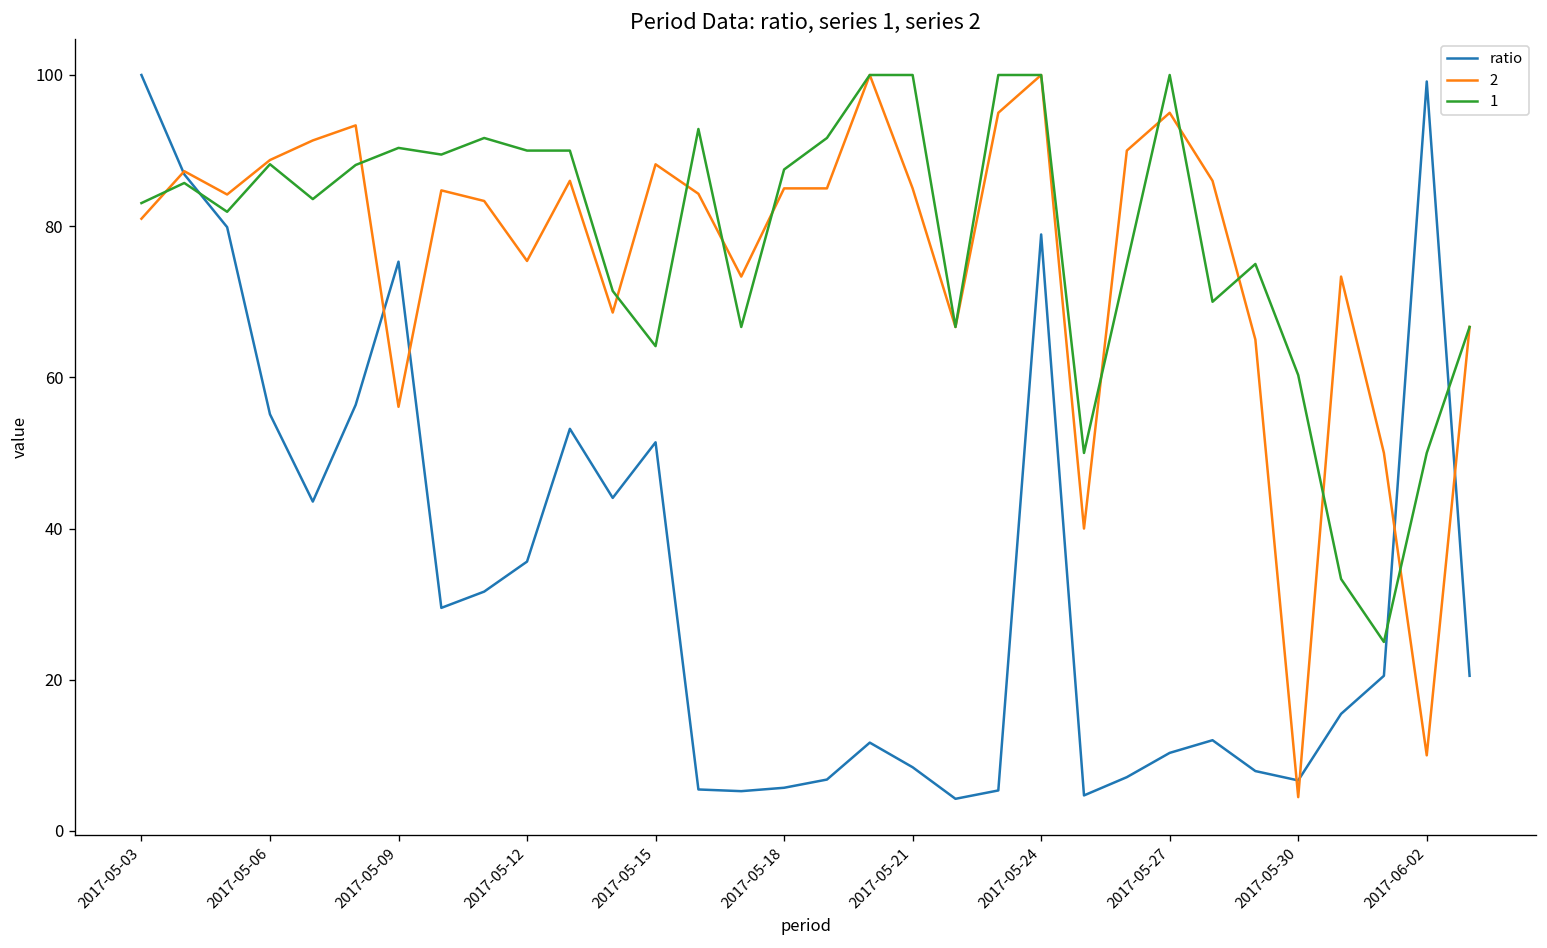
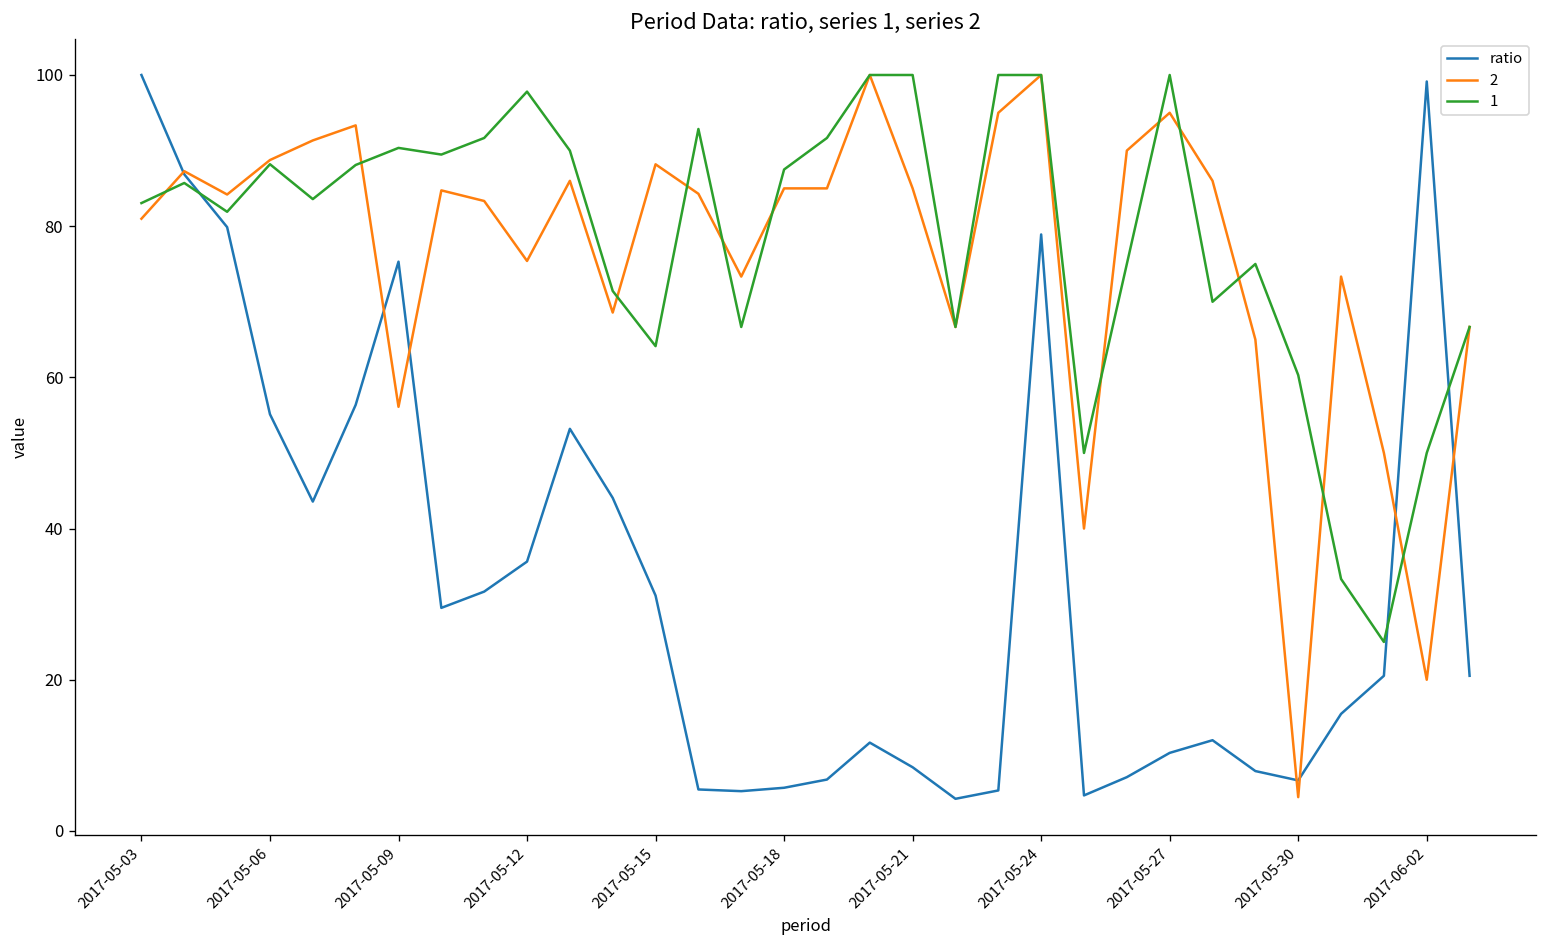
1, 2017-05-12: 90 -> 98
ratio, 2017-05-15: 51 -> 31
2, 2017-06-02: 10 -> 20
